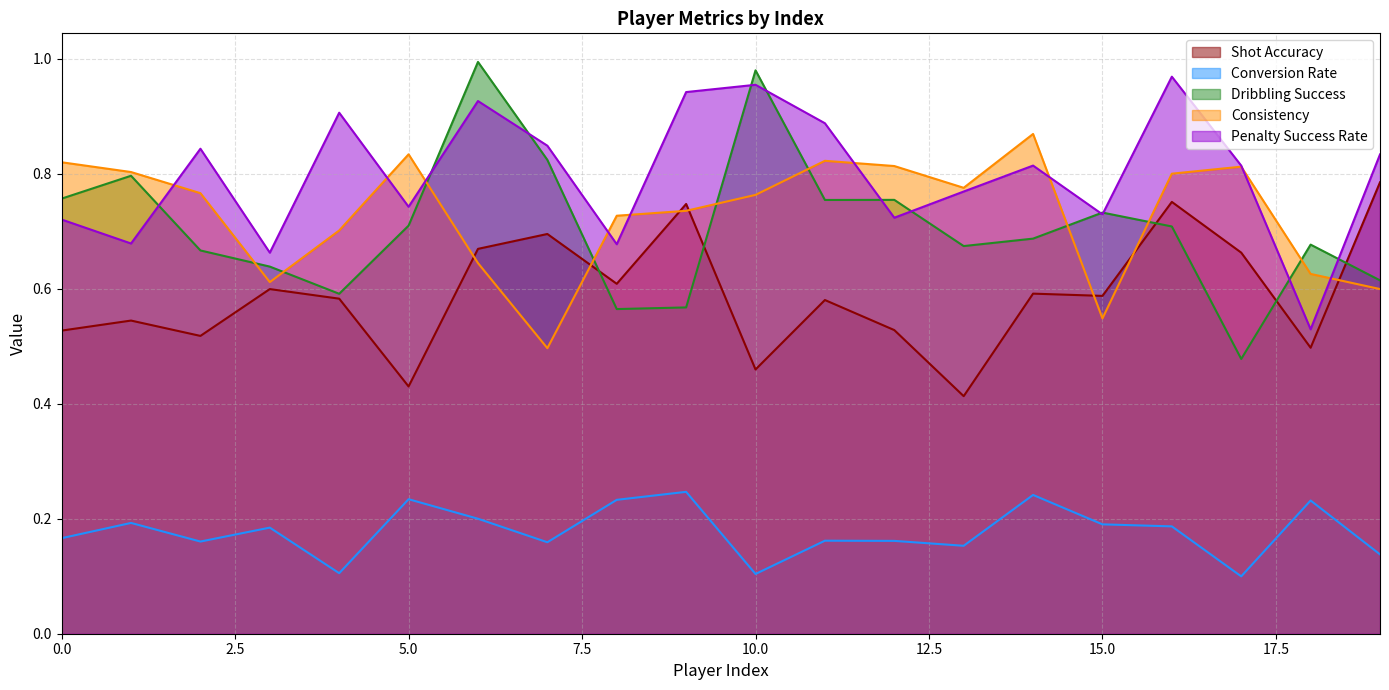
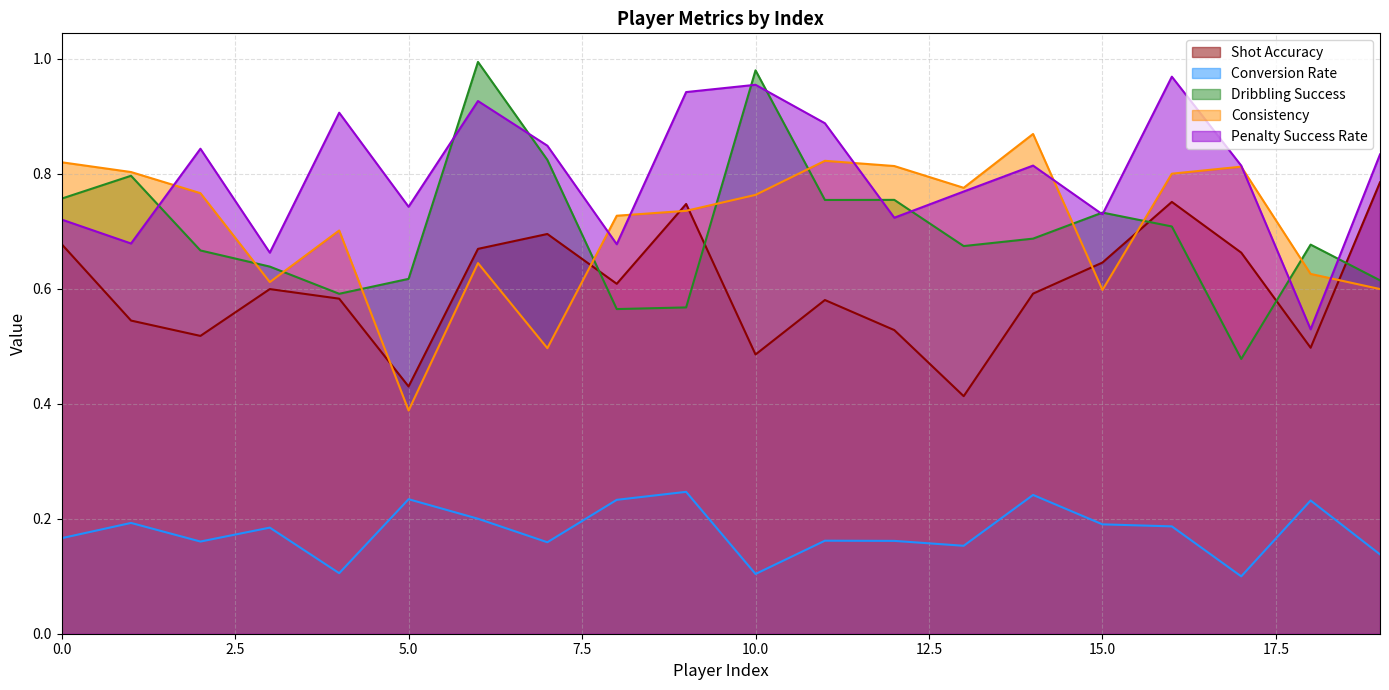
Shot Accuracy, 0.0: 0.53 -> 0.68
Dribbling Success, 5.0: 0.71 -> 0.62
Consistency, 5.0: 0.83 -> 0.39
Shot Accuracy, 10.0: 0.46 -> 0.49
Shot Accuracy, 15.0: 0.59 -> 0.65
Consistency, 15.0: 0.55 -> 0.60
